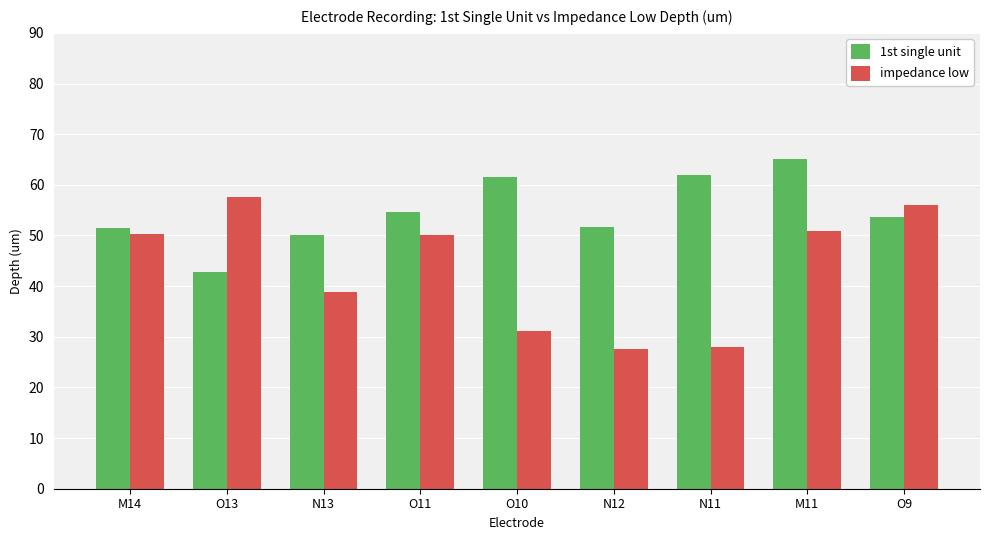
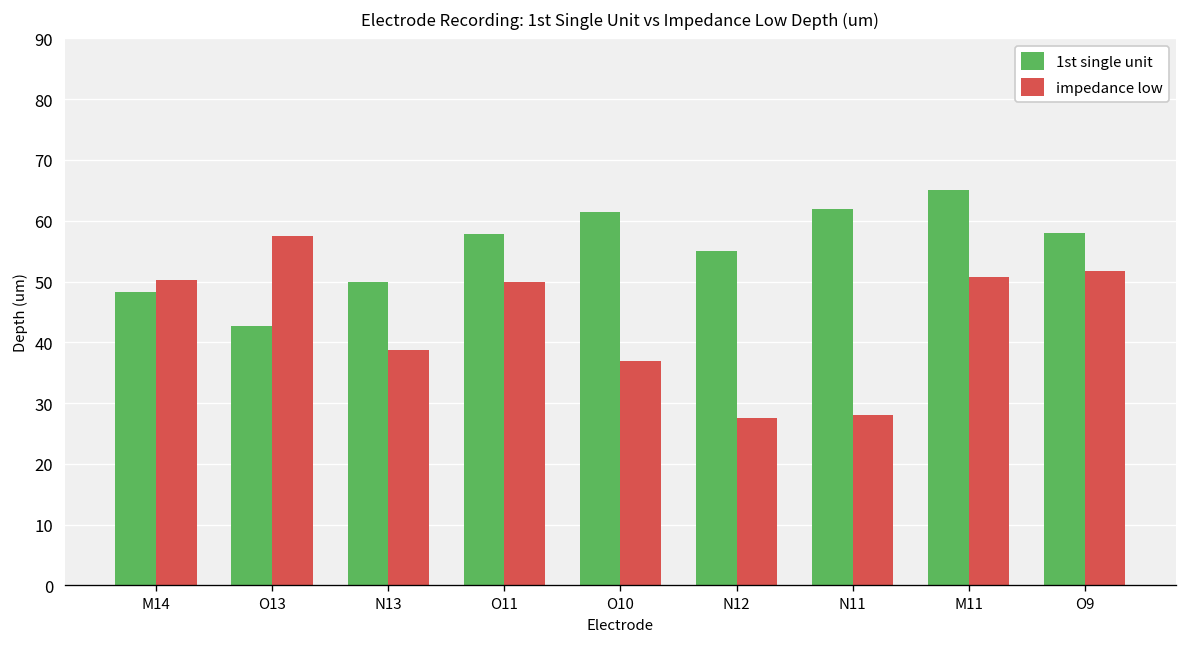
1st single unit, M14: 52 -> 48
1st single unit, O11: 55 -> 58
impedance low, O10: 31 -> 37
1st single unit, N12: 52 -> 55
1st single unit, O9: 54 -> 58
impedance low, O9: 56 -> 52
